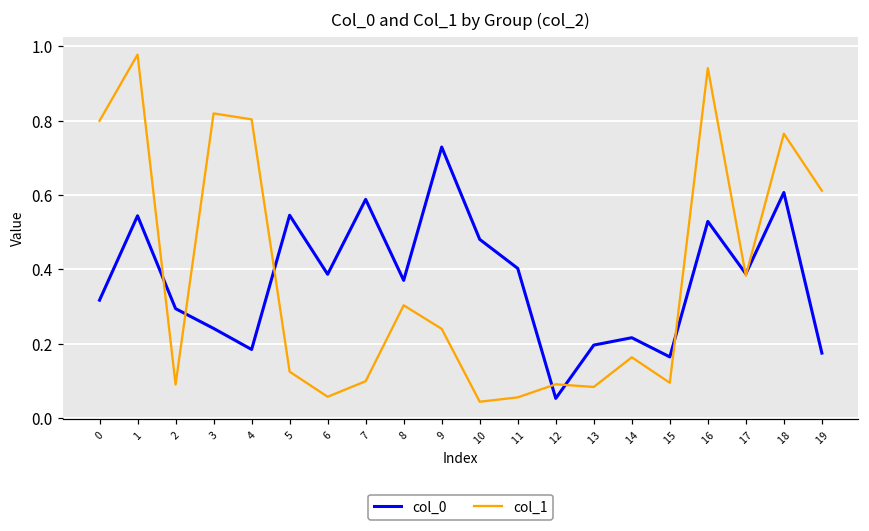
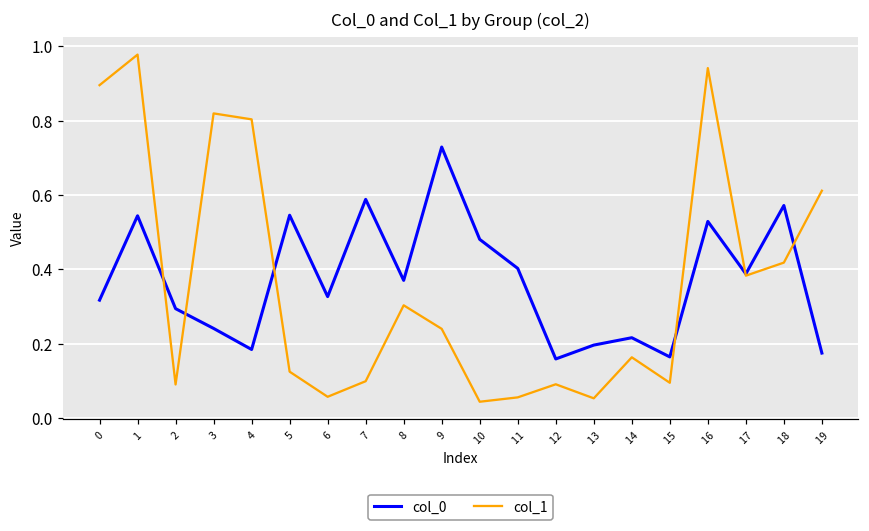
col_1, 0: 0.80 -> 0.90
col_0, 6: 0.39 -> 0.33
col_0, 12: 0.05 -> 0.16
col_1, 13: 0.08 -> 0.05
col_0, 18: 0.61 -> 0.57
col_1, 18: 0.77 -> 0.42
